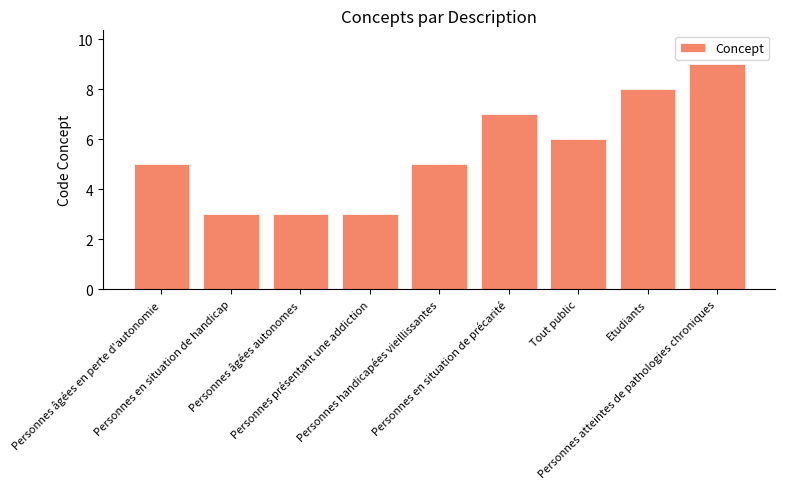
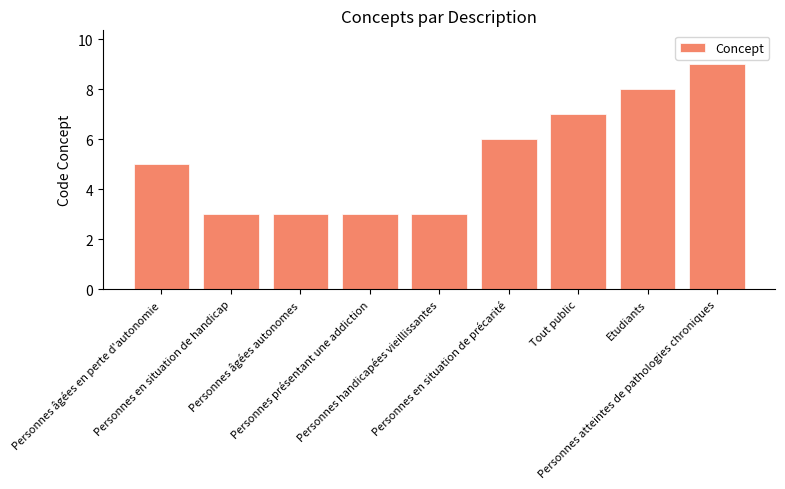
Personnes handicapées vieillissantes: 5 -> 3
Personnes en situation de précarité: 7 -> 6
Tout public: 6 -> 7
